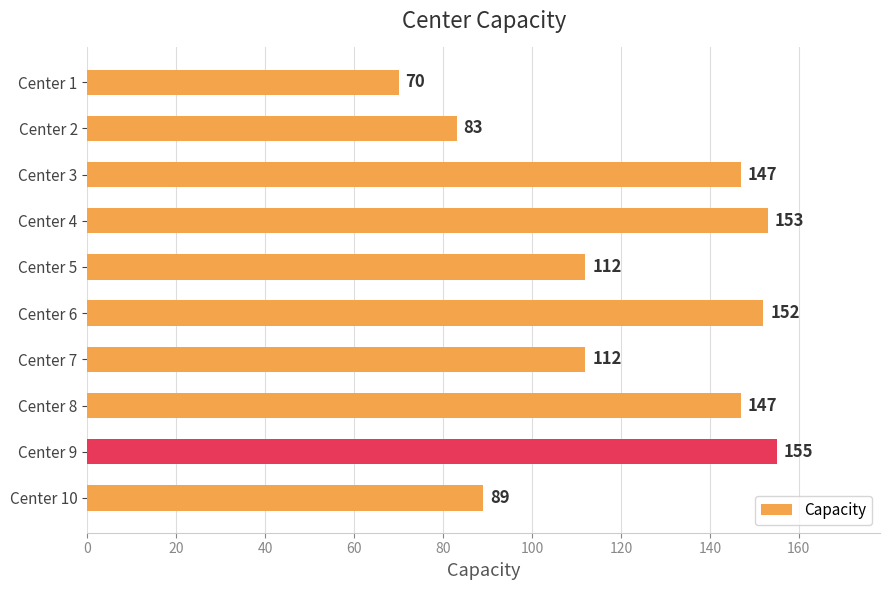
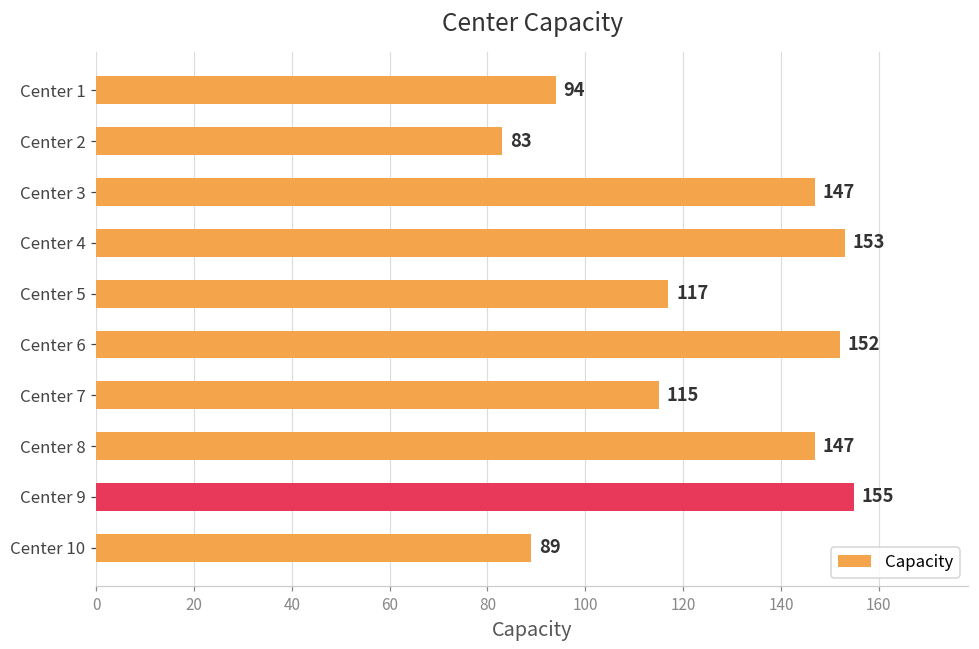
Center 1: 70 -> 94
Center 5: 112 -> 117
Center 7: 112 -> 115
